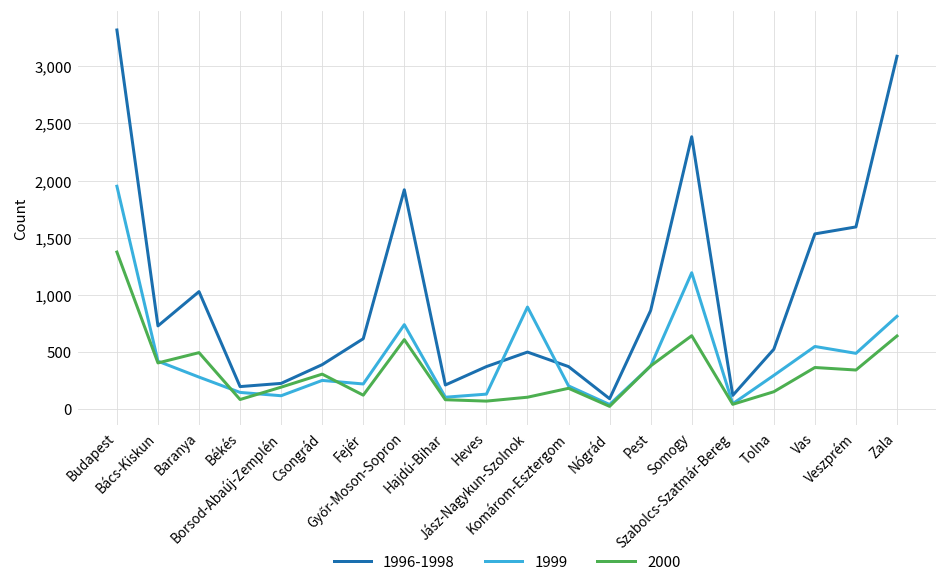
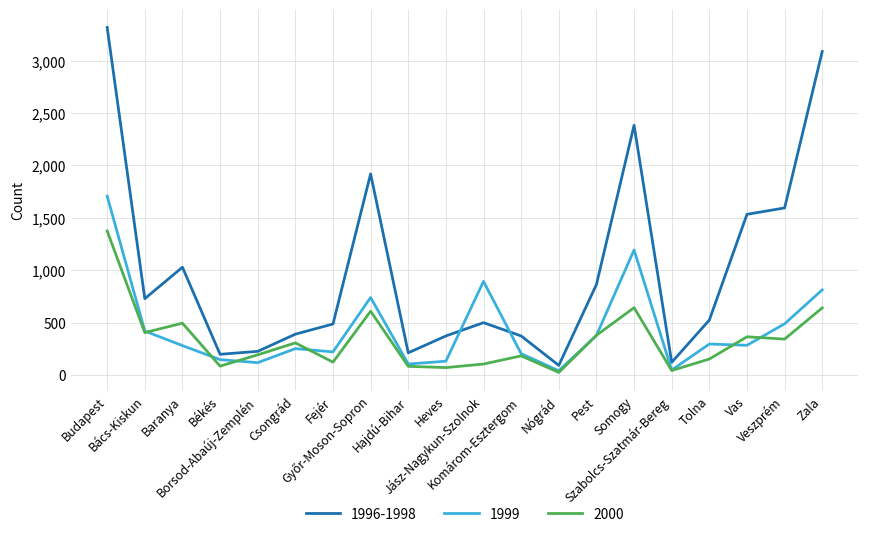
1999, Budapest: 2,000 -> 1,700
1996-1998, Fejér: 600 -> 500
1999, Vas: 500 -> 300
